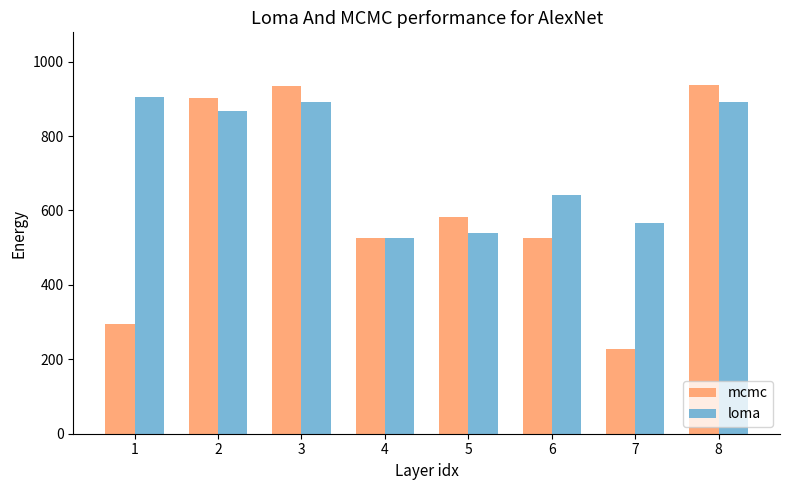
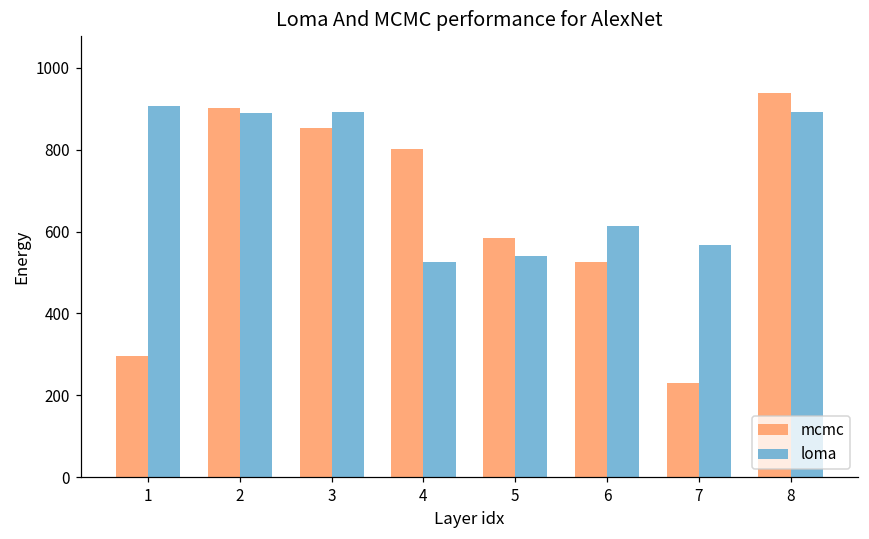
loma, 2: 870 -> 890
mcmc, 3: 930 -> 850
mcmc, 4: 530 -> 800
loma, 6: 640 -> 610
